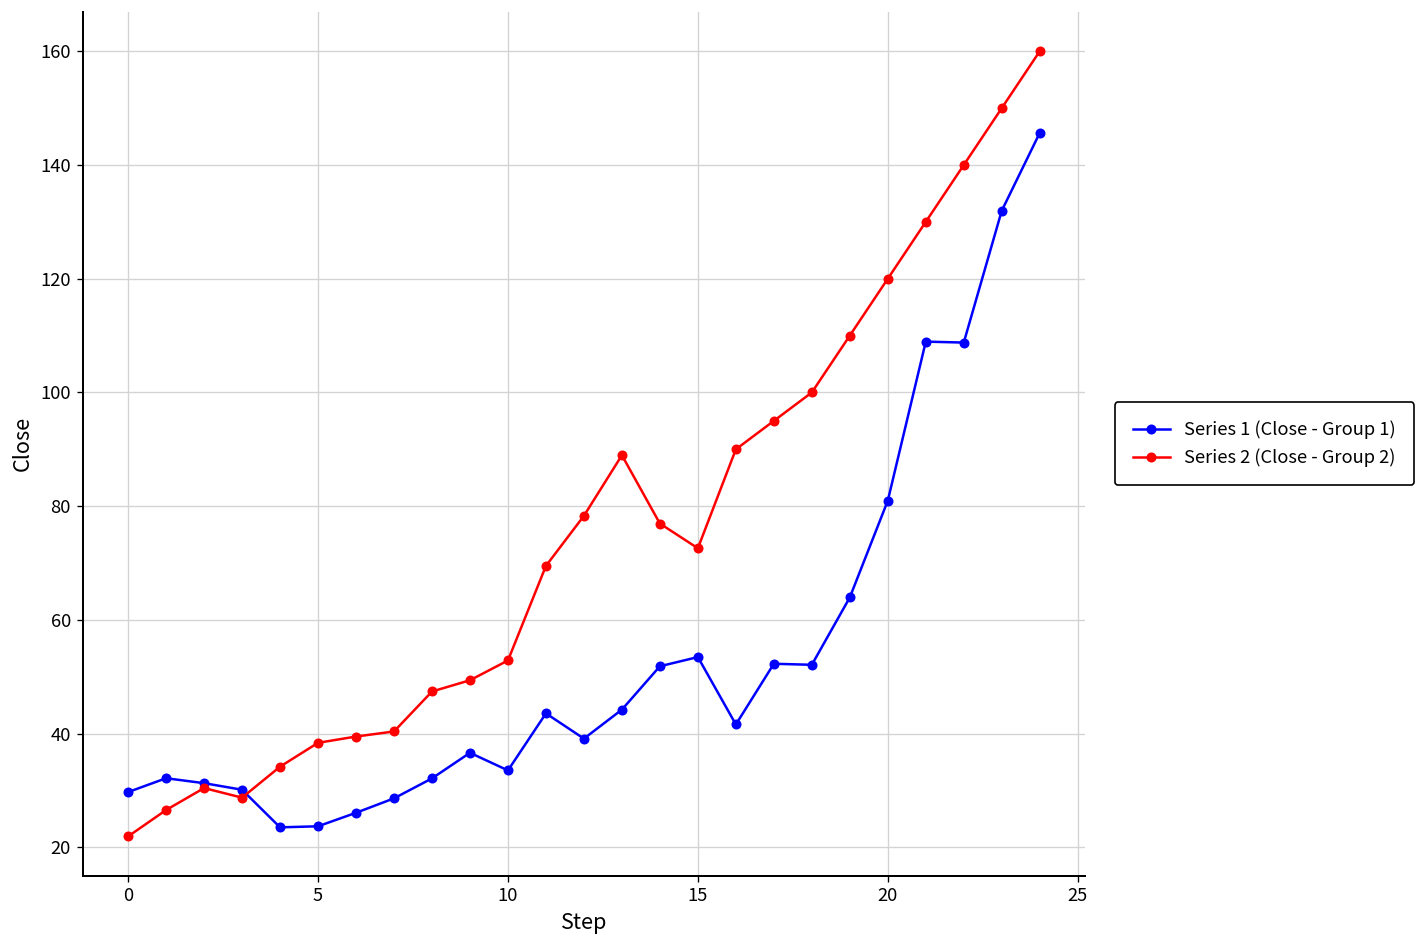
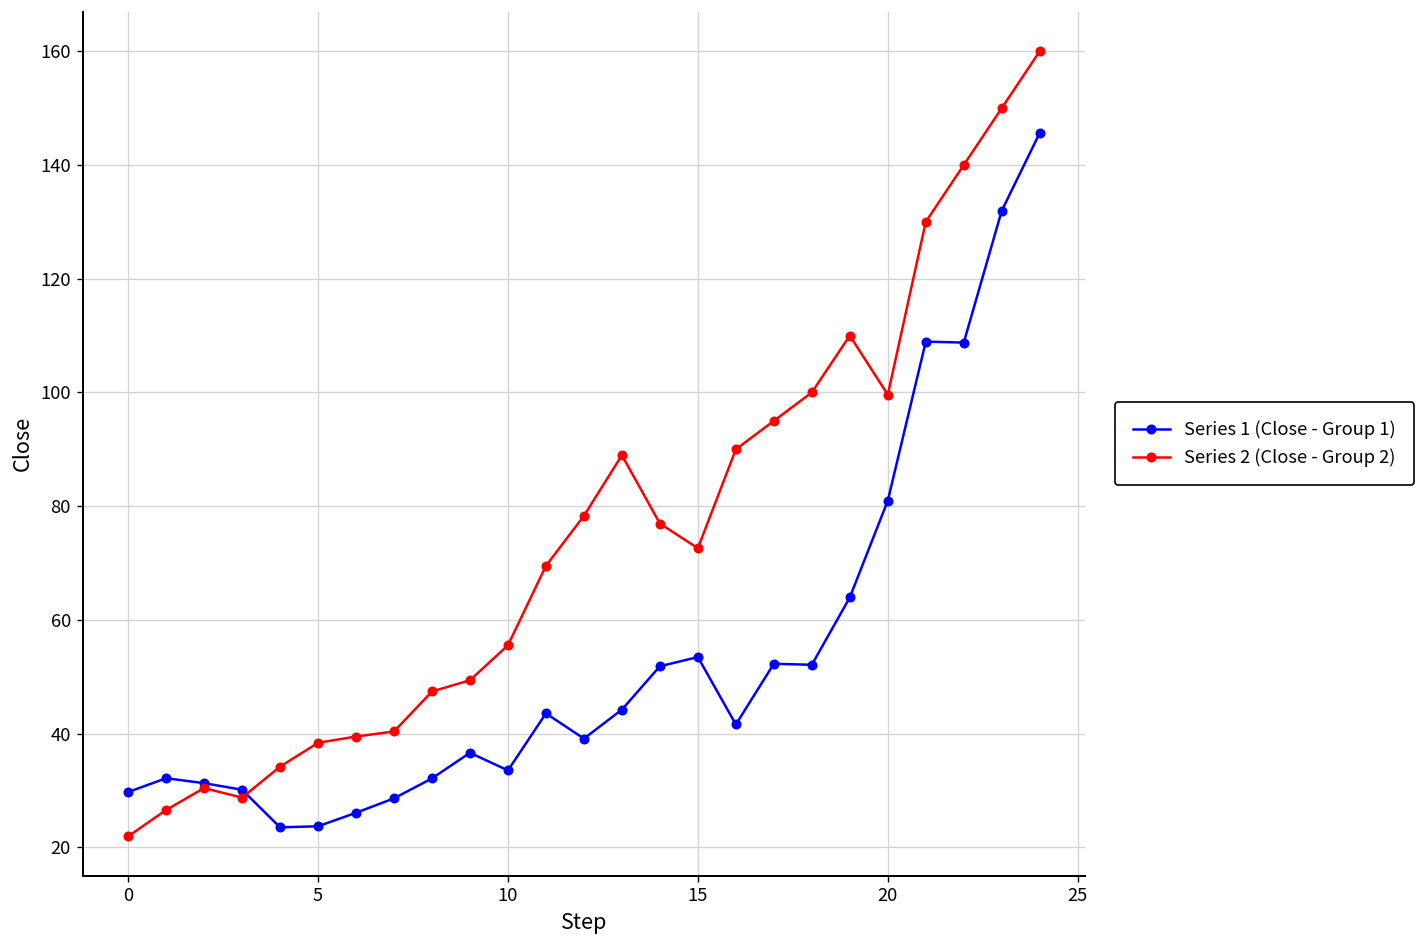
Series 2 (Close - Group 2), 10: 53 -> 56
Series 2 (Close - Group 2), 20: 120 -> 100
